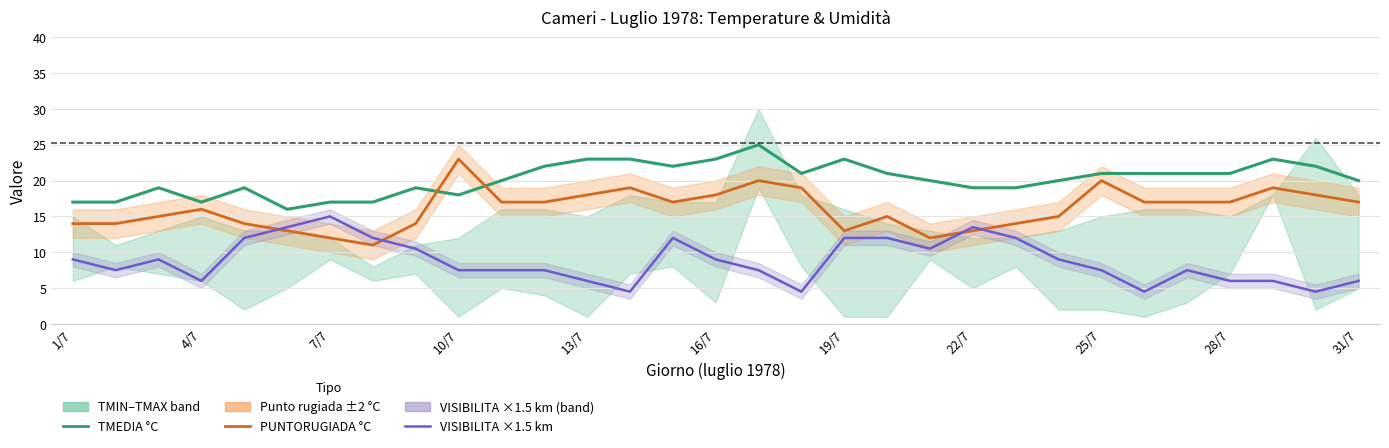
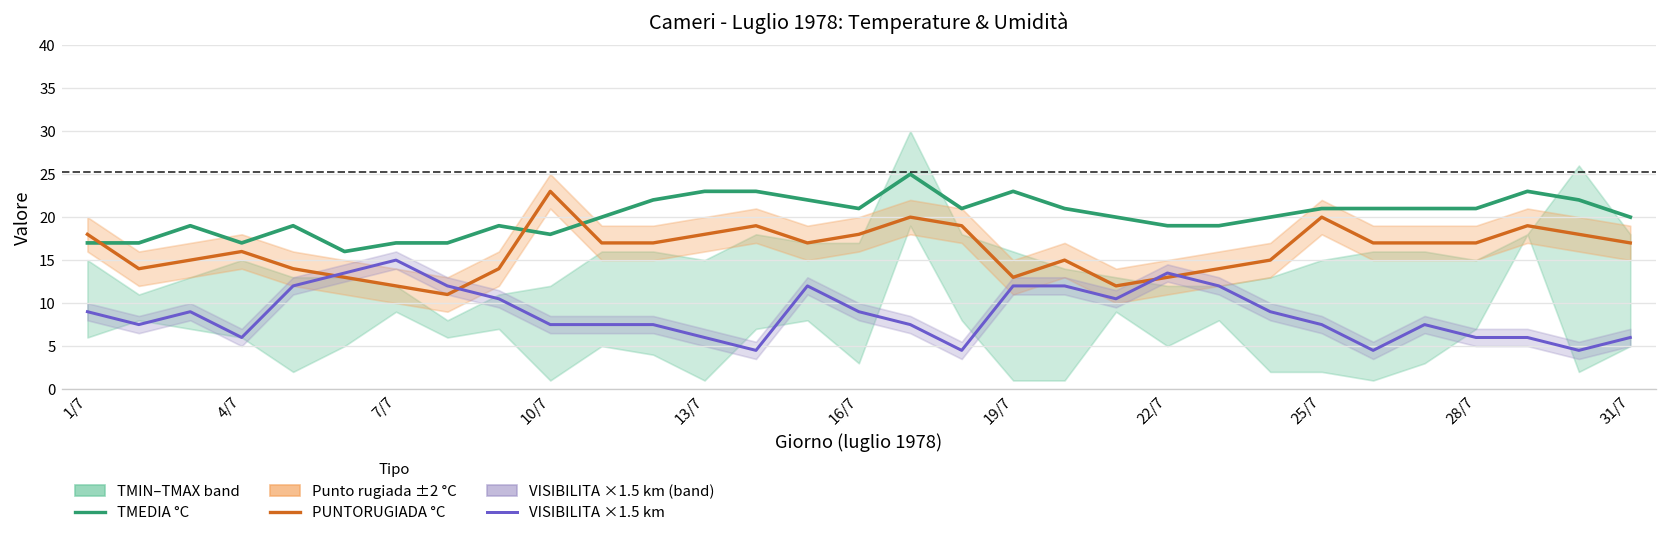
PUNTORUGIADA °C, 1/7: 14 -> 18
TMEDIA °C, 16/7: 23 -> 21
